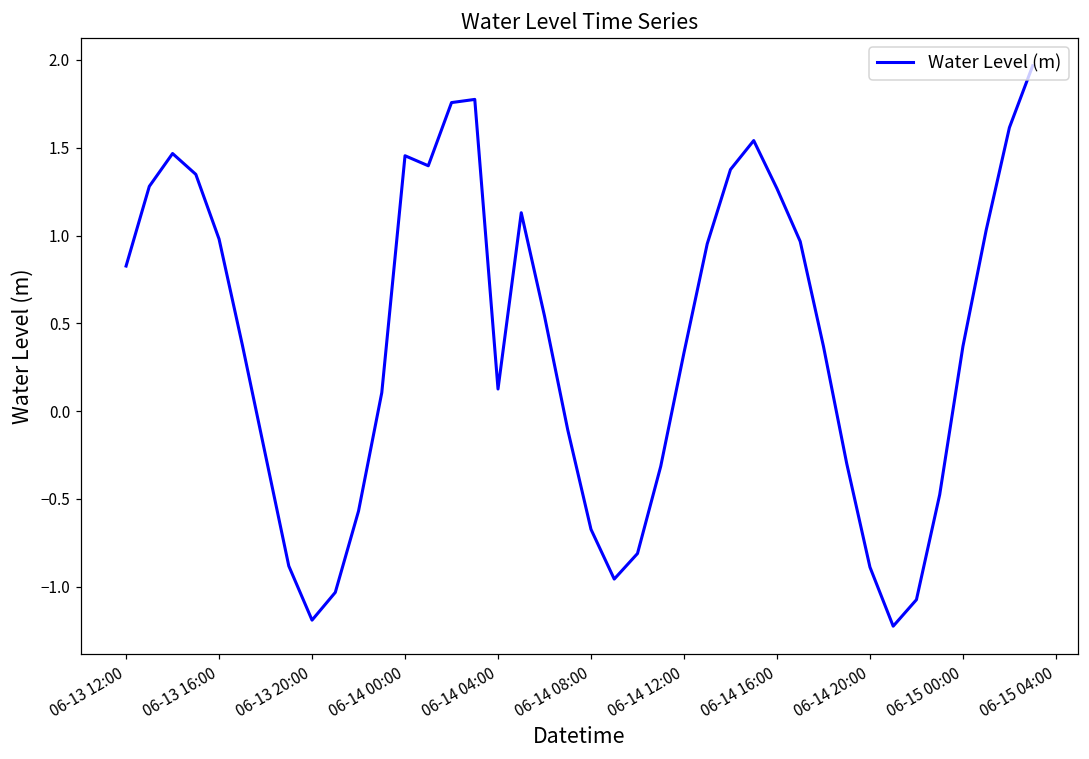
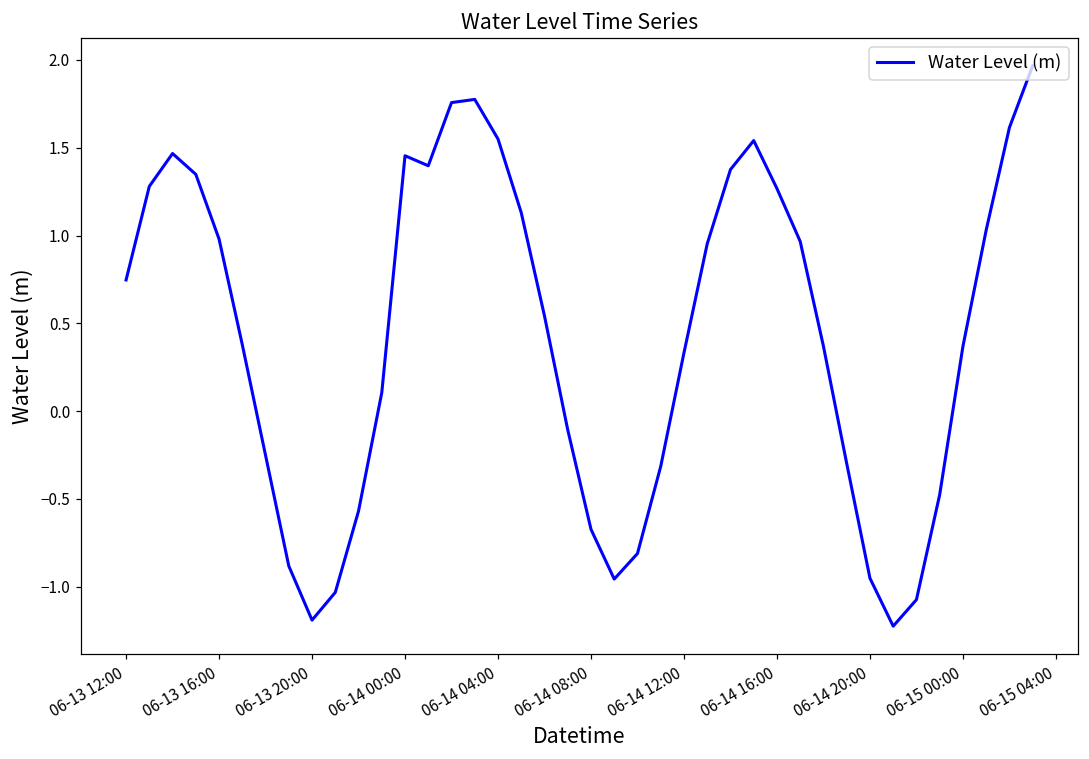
06-13 12:00: 0.83 -> 0.75
06-14 04:00: 0.13 -> 1.55
06-14 20:00: -0.89 -> -0.95
